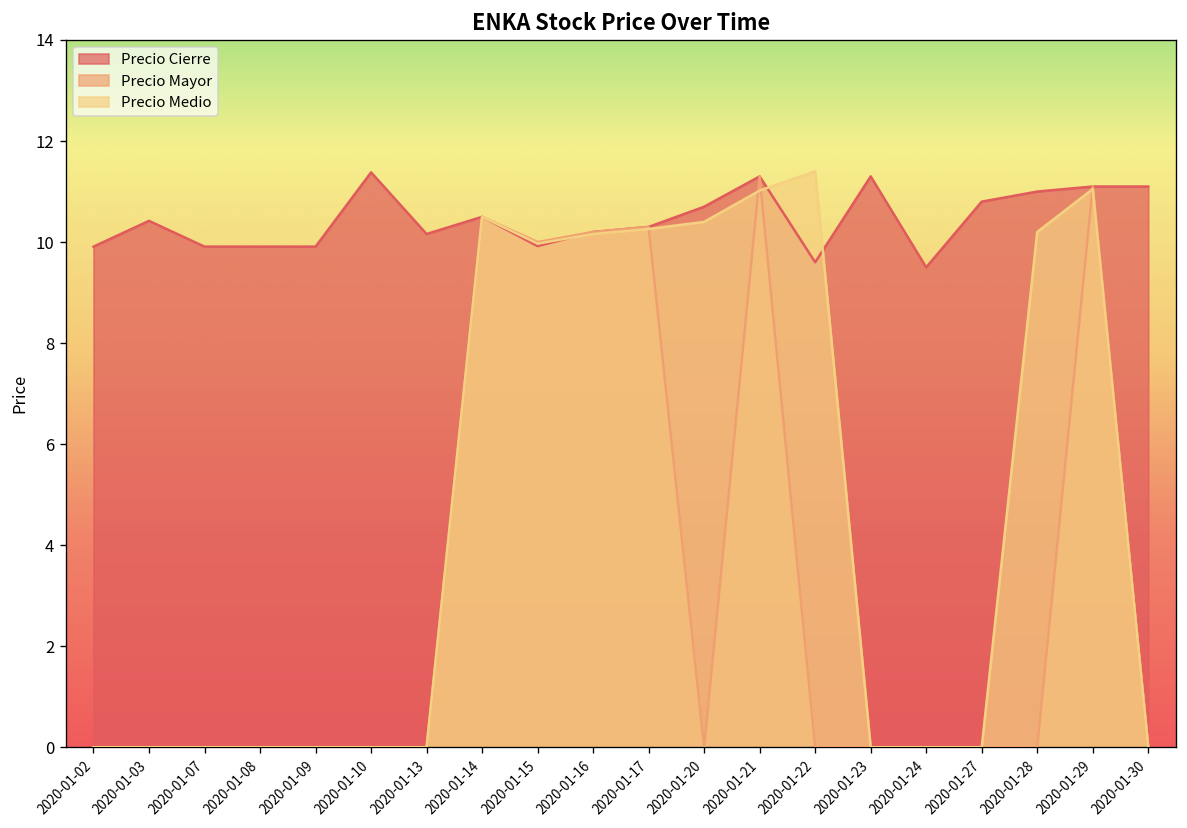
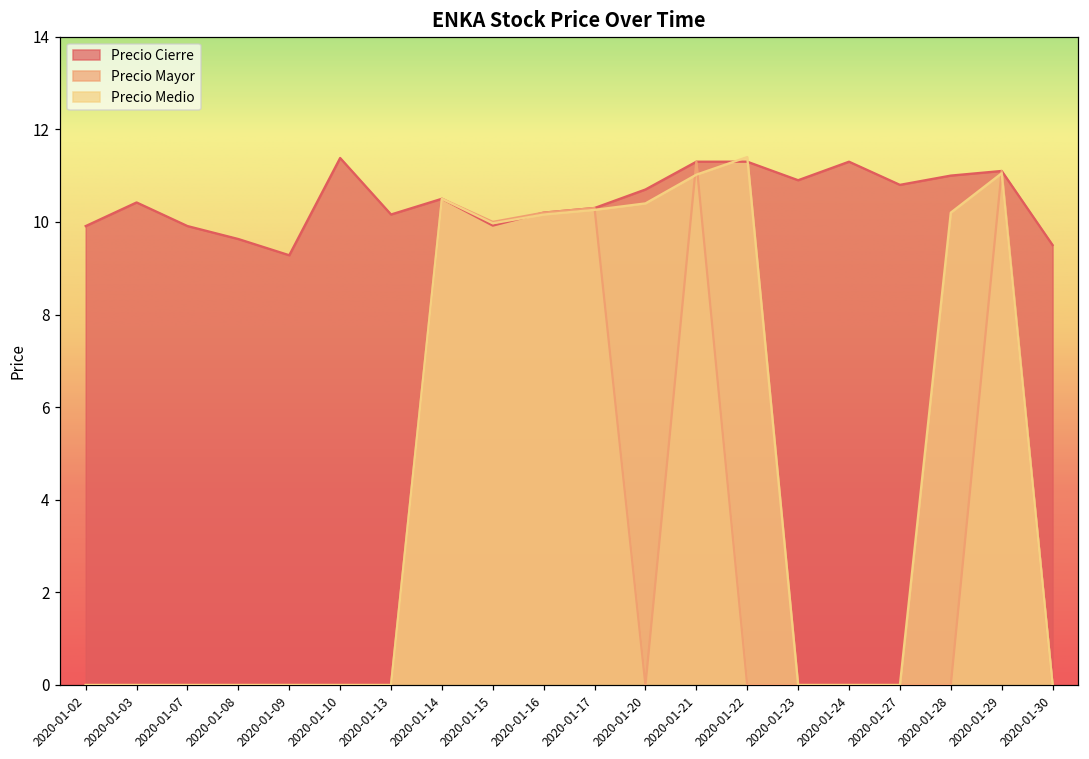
Precio Cierre, 2020-01-08: 9.9 -> 9.6
Precio Cierre, 2020-01-09: 9.9 -> 9.3
Precio Cierre, 2020-01-22: 9.6 -> 11.3
Precio Cierre, 2020-01-23: 11.3 -> 10.9
Precio Cierre, 2020-01-24: 9.5 -> 11.3
Precio Cierre, 2020-01-30: 11.1 -> 9.5
